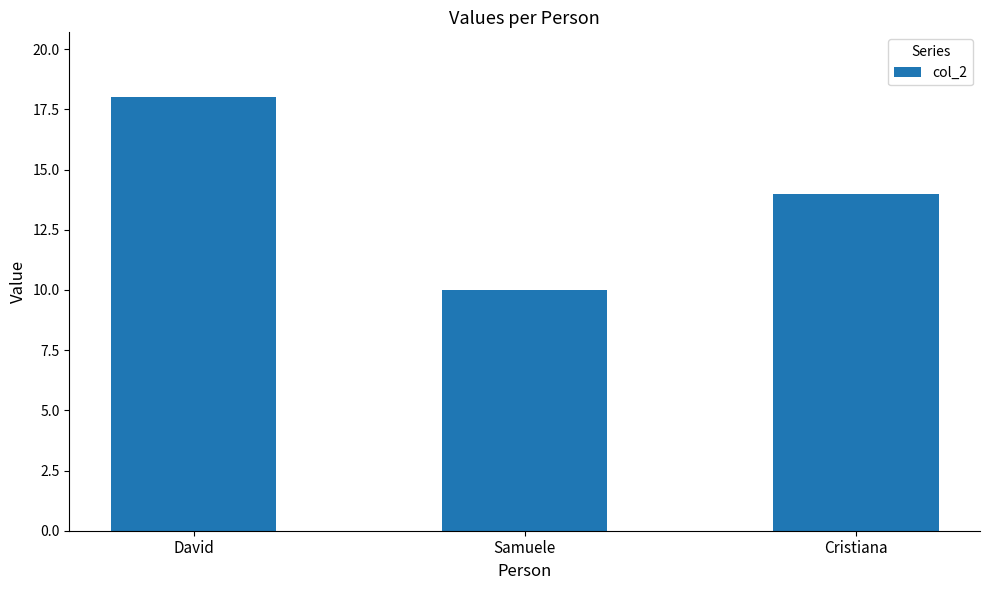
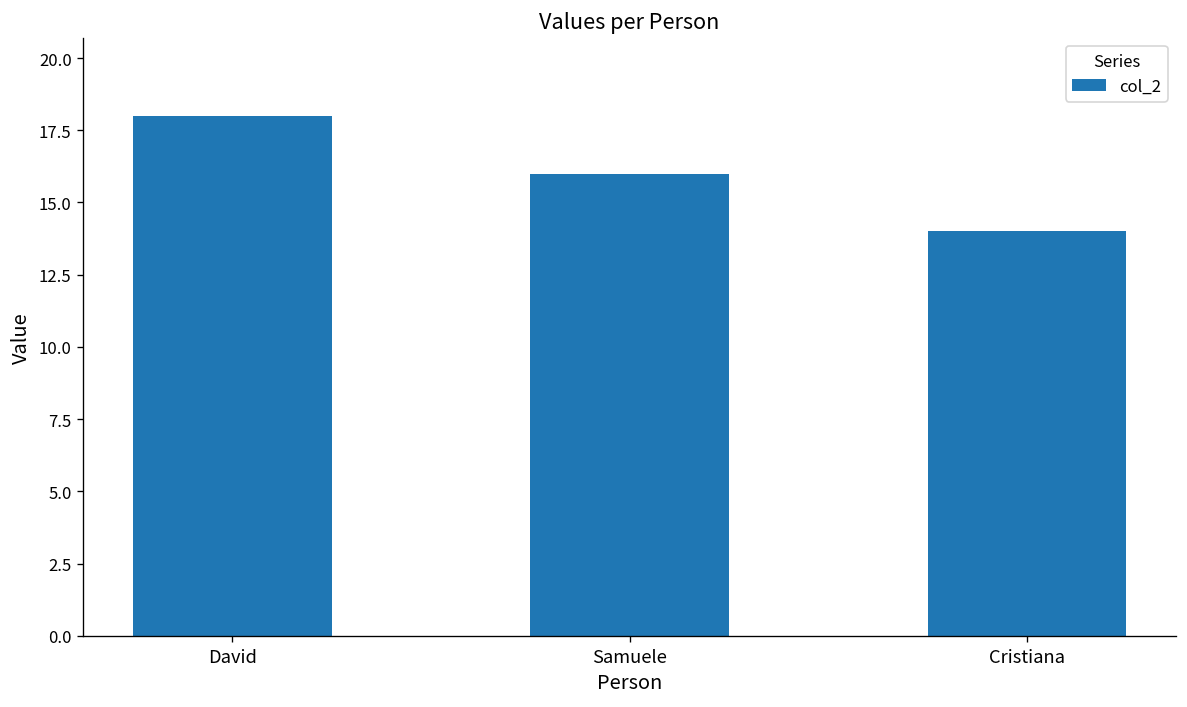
Samuele: 10 -> 16
